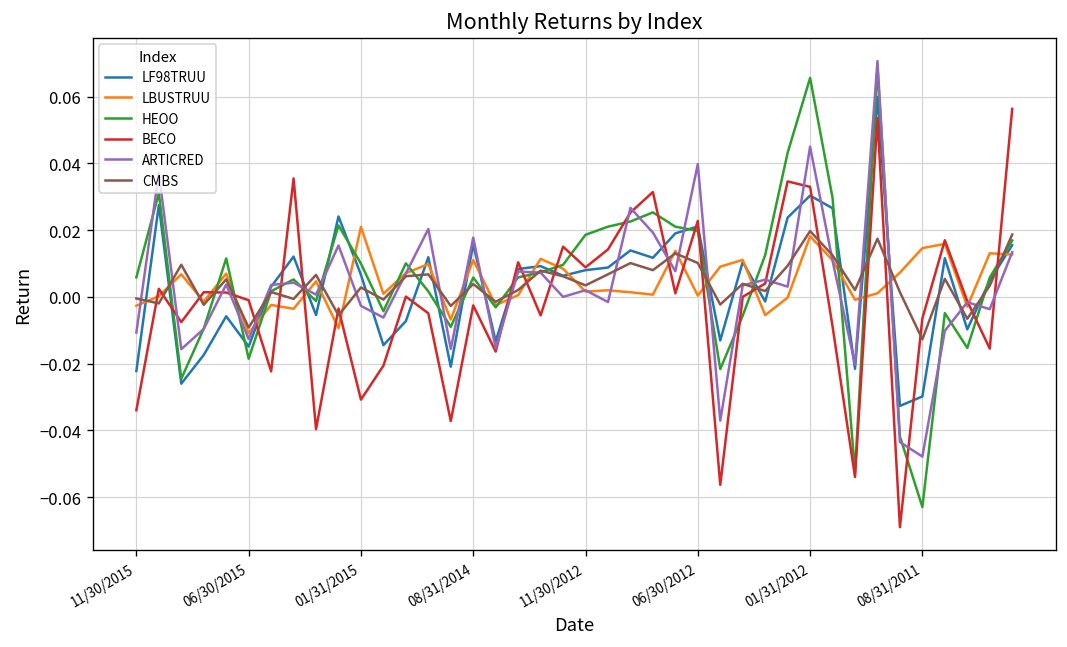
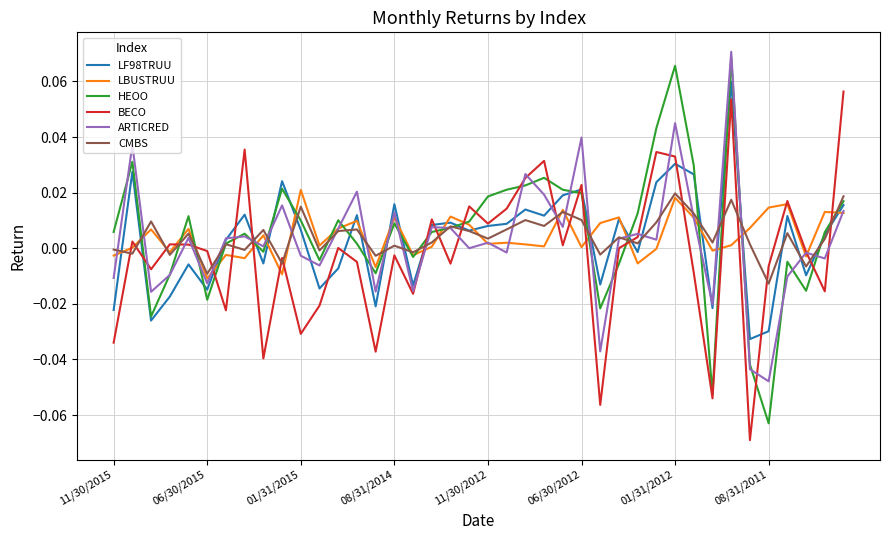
CMBS, 01/31/2015: 0.003 -> 0.015
HEOO, 08/31/2014: 0.006 -> 0.009
ARTICRED, 08/31/2014: 0.018 -> 0.013
CMBS, 08/31/2014: 0.004 -> 0.001
